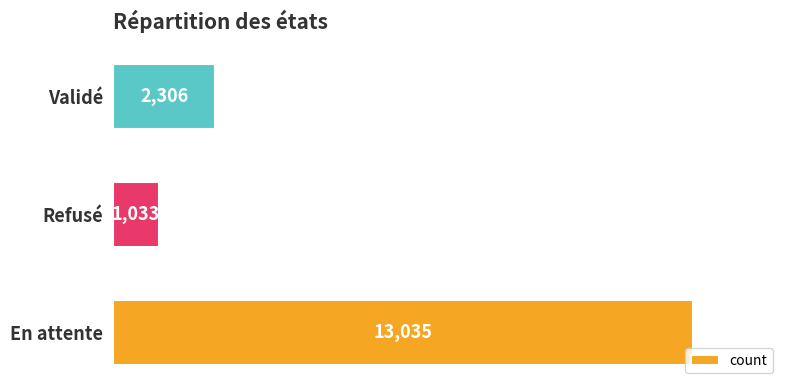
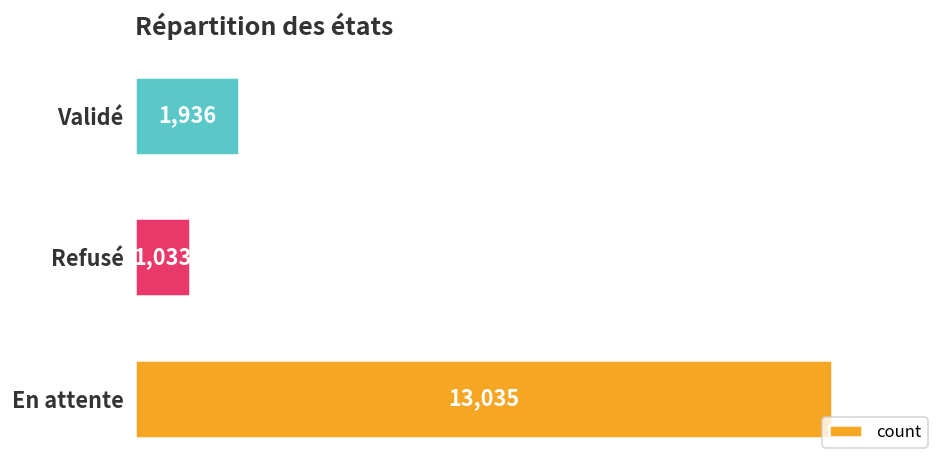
Validé: 2,306 -> 1,936
